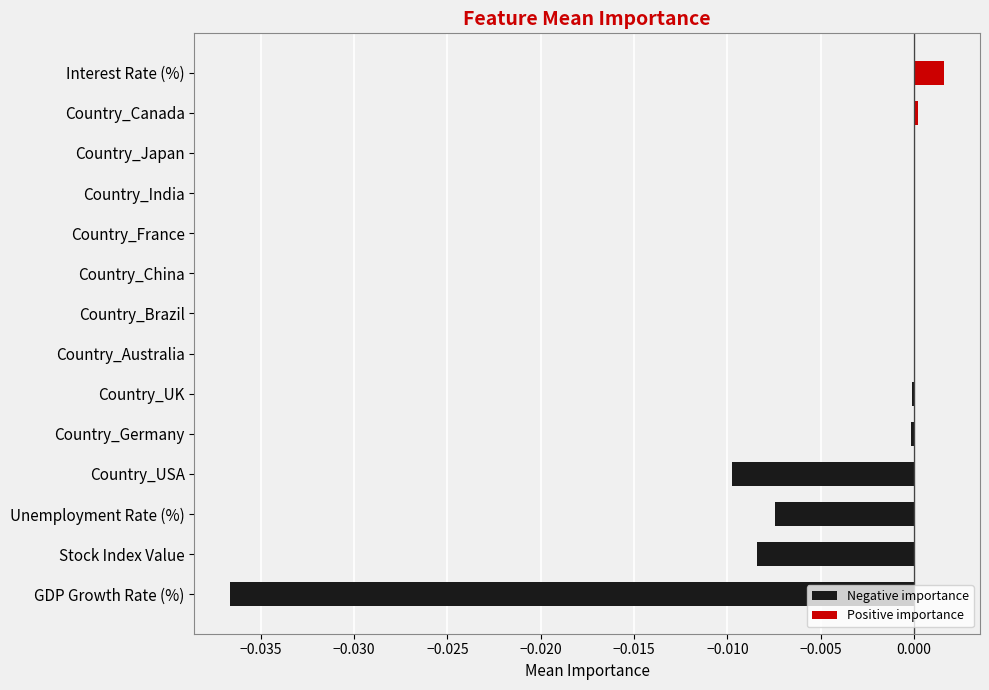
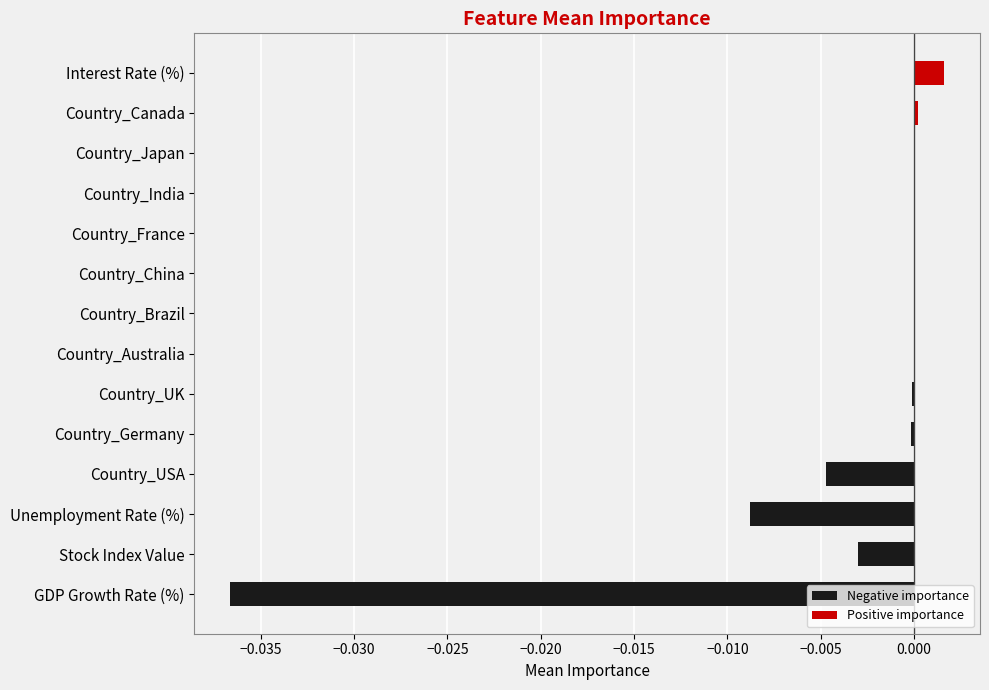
Negative importance, Country_USA: -0.0098 -> -0.0047
Negative importance, Unemployment Rate (%): -0.0074 -> -0.0088
Negative importance, Stock Index Value: -0.0084 -> -0.0030
